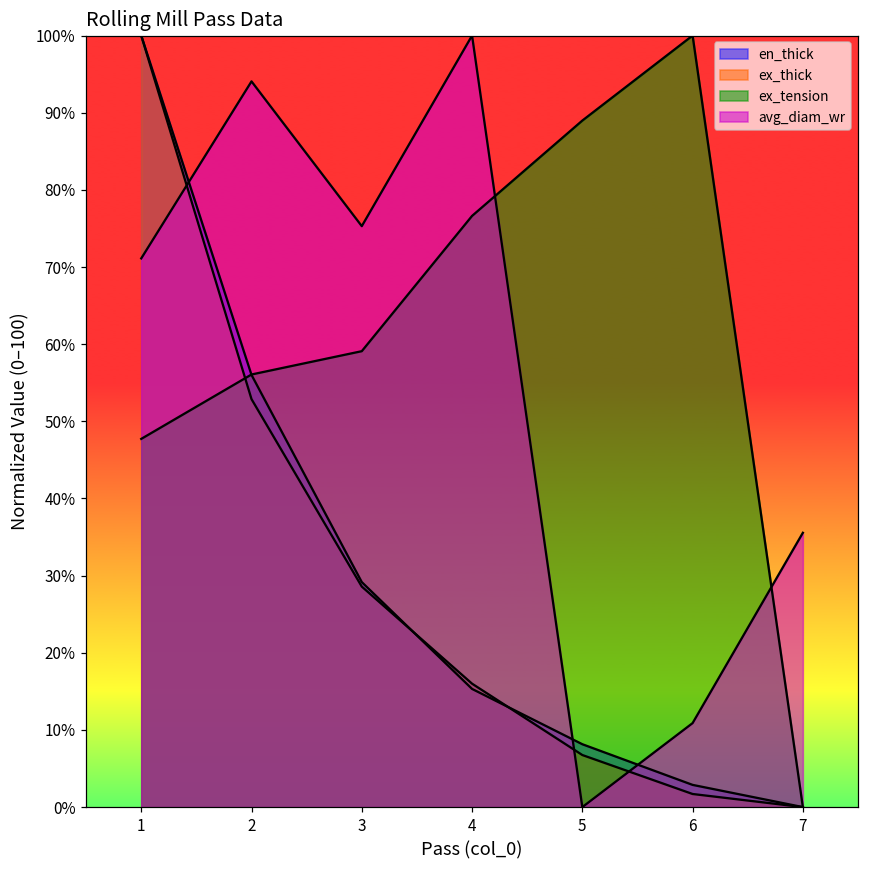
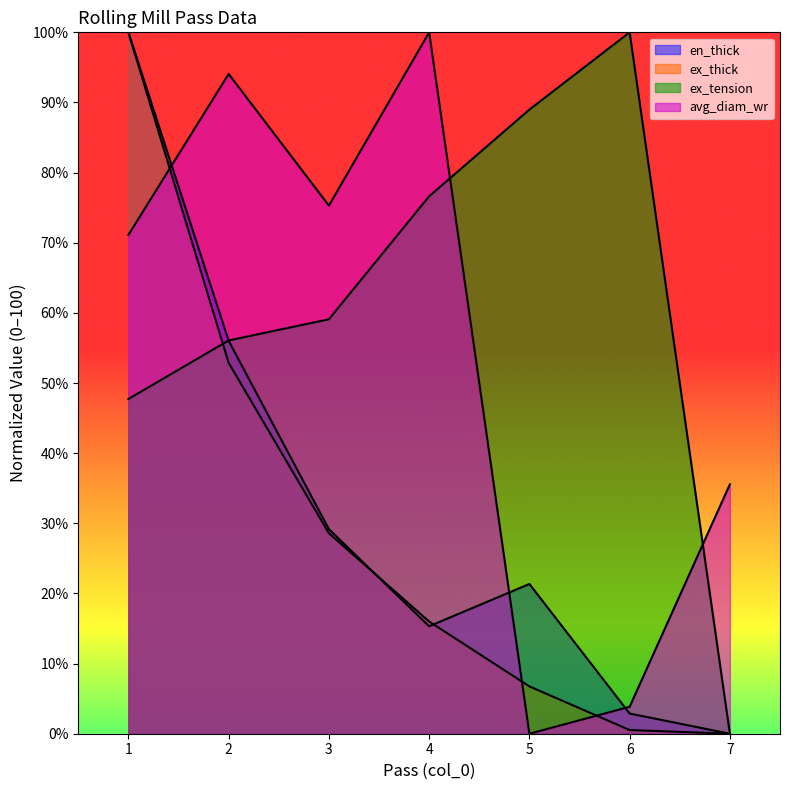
en_thick, 5: 8% -> 21%
ex_thick, 6: 2% -> 1%
avg_diam_wr, 6: 11% -> 4%
